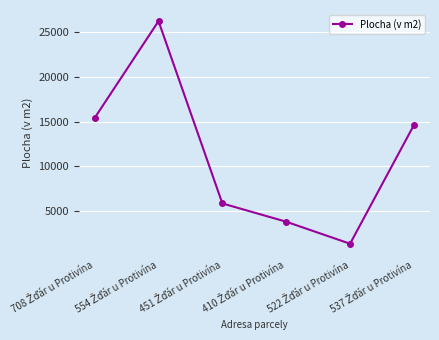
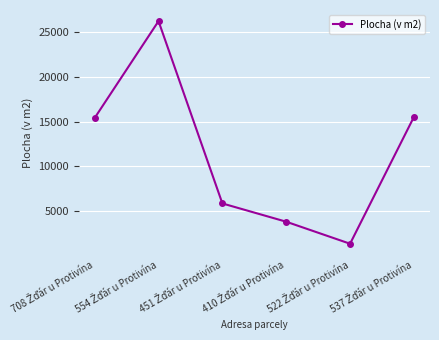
537 Žďár u Protivína: 15000 -> 16000
